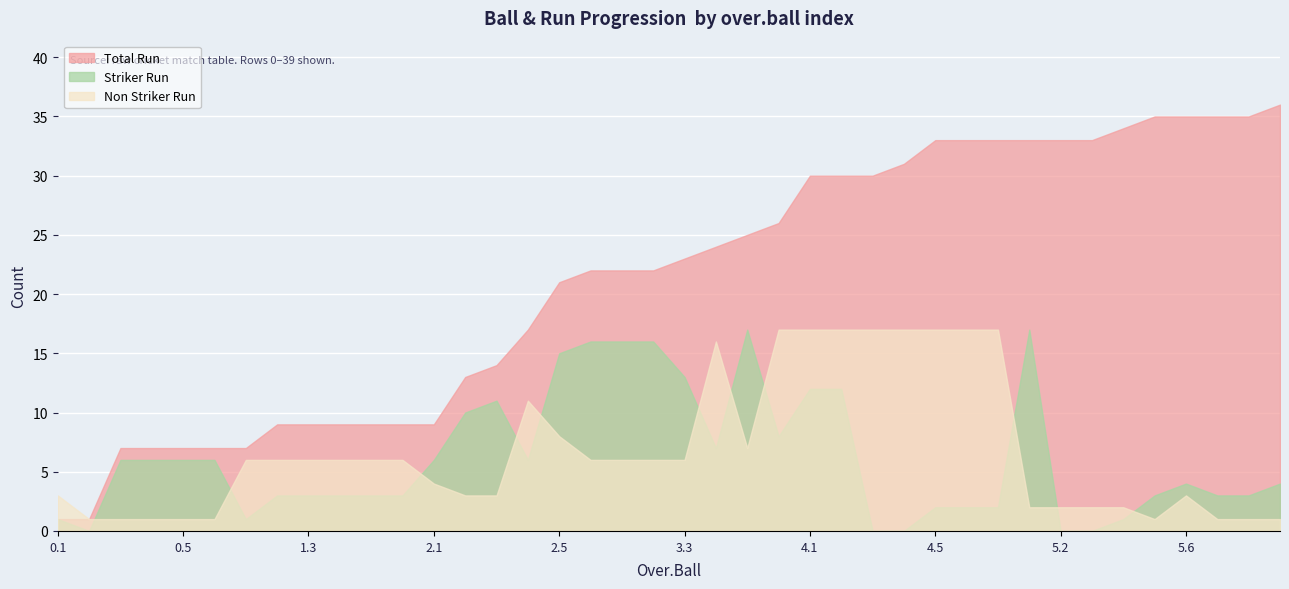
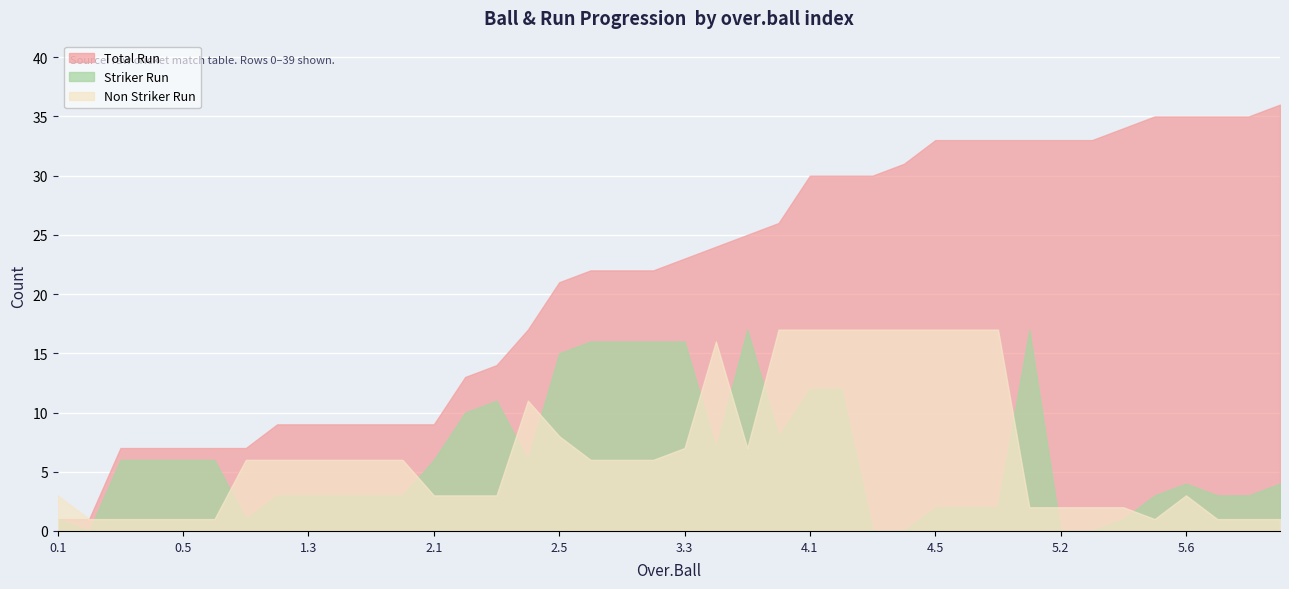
Non Striker Run, 2.1: 4 -> 3
Striker Run, 3.3: 13 -> 16
Non Striker Run, 3.3: 6 -> 7
